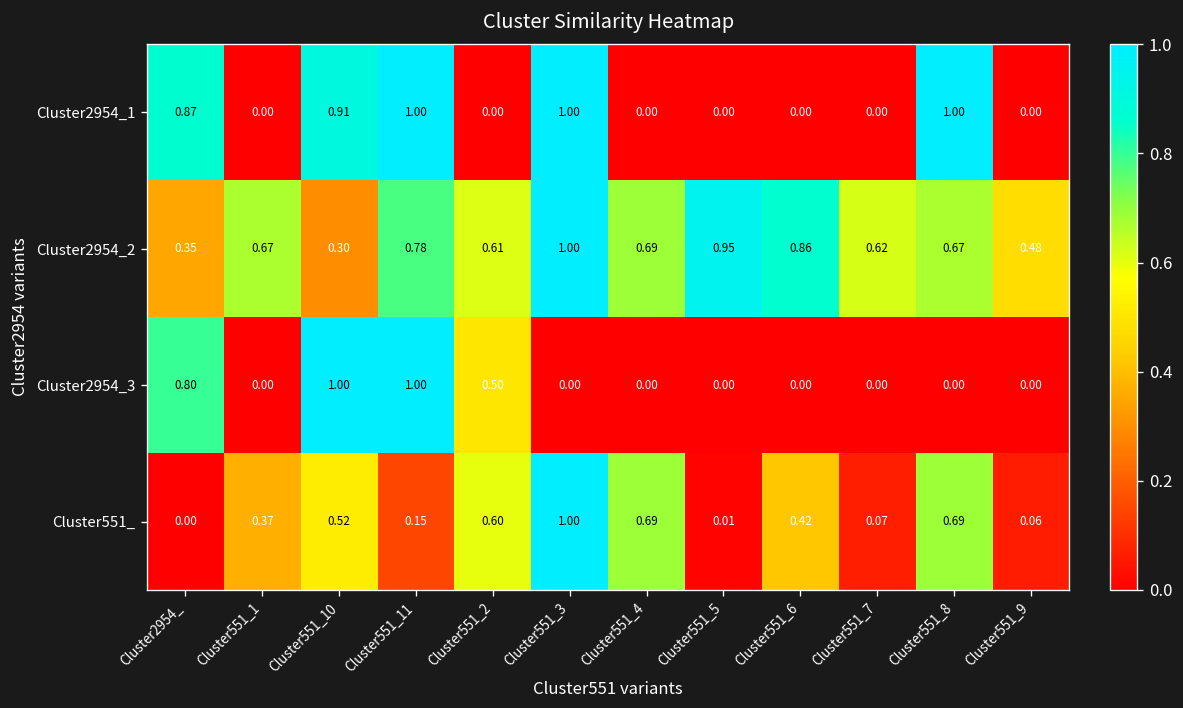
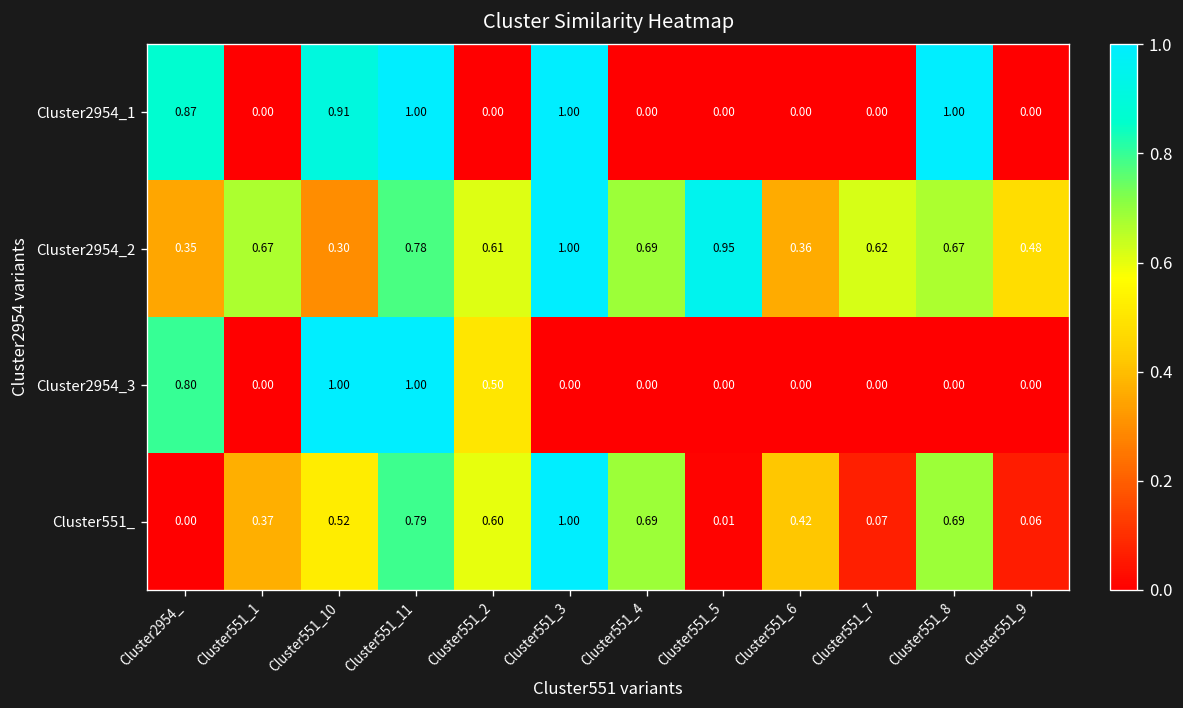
Cluster2954_2, Cluster551_6: 0.86 -> 0.36
Cluster551_, Cluster551_11: 0.15 -> 0.79
